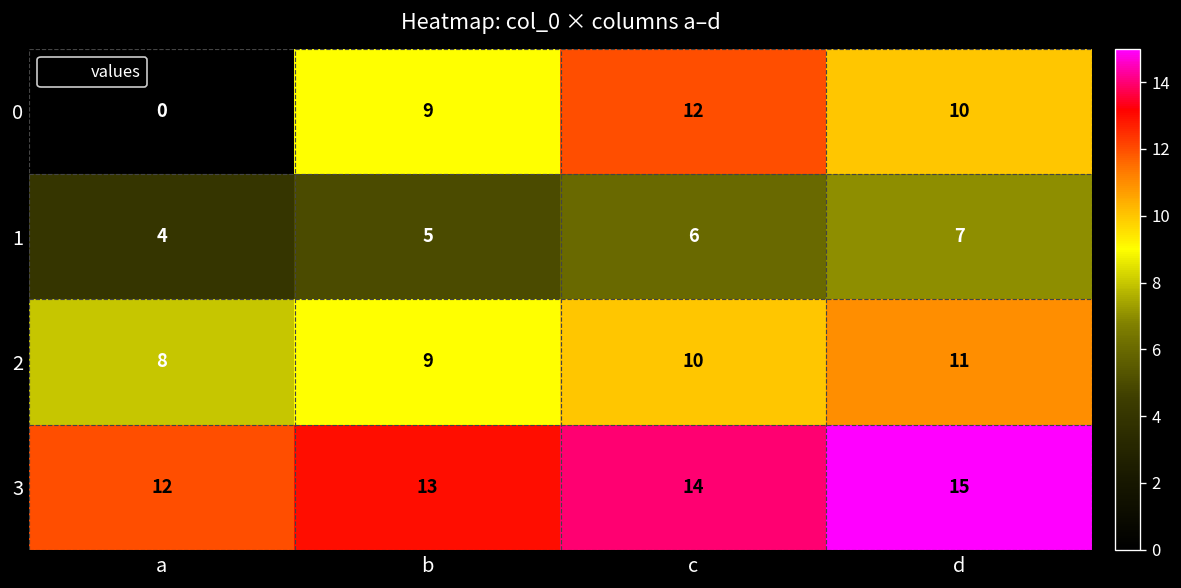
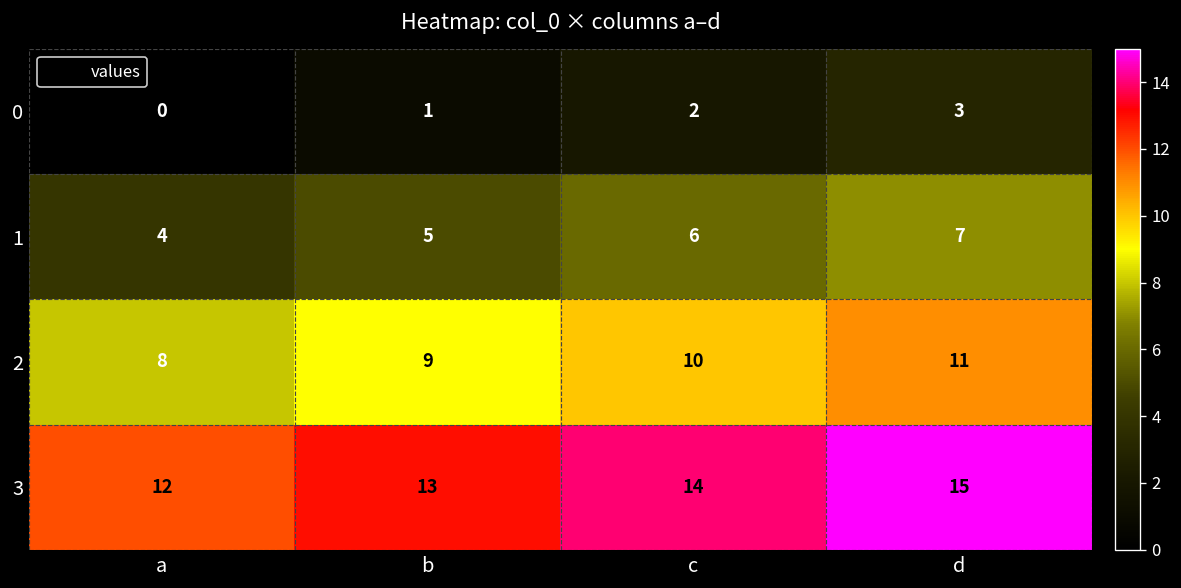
0, b: 9 -> 1
0, c: 12 -> 2
0, d: 10 -> 3
